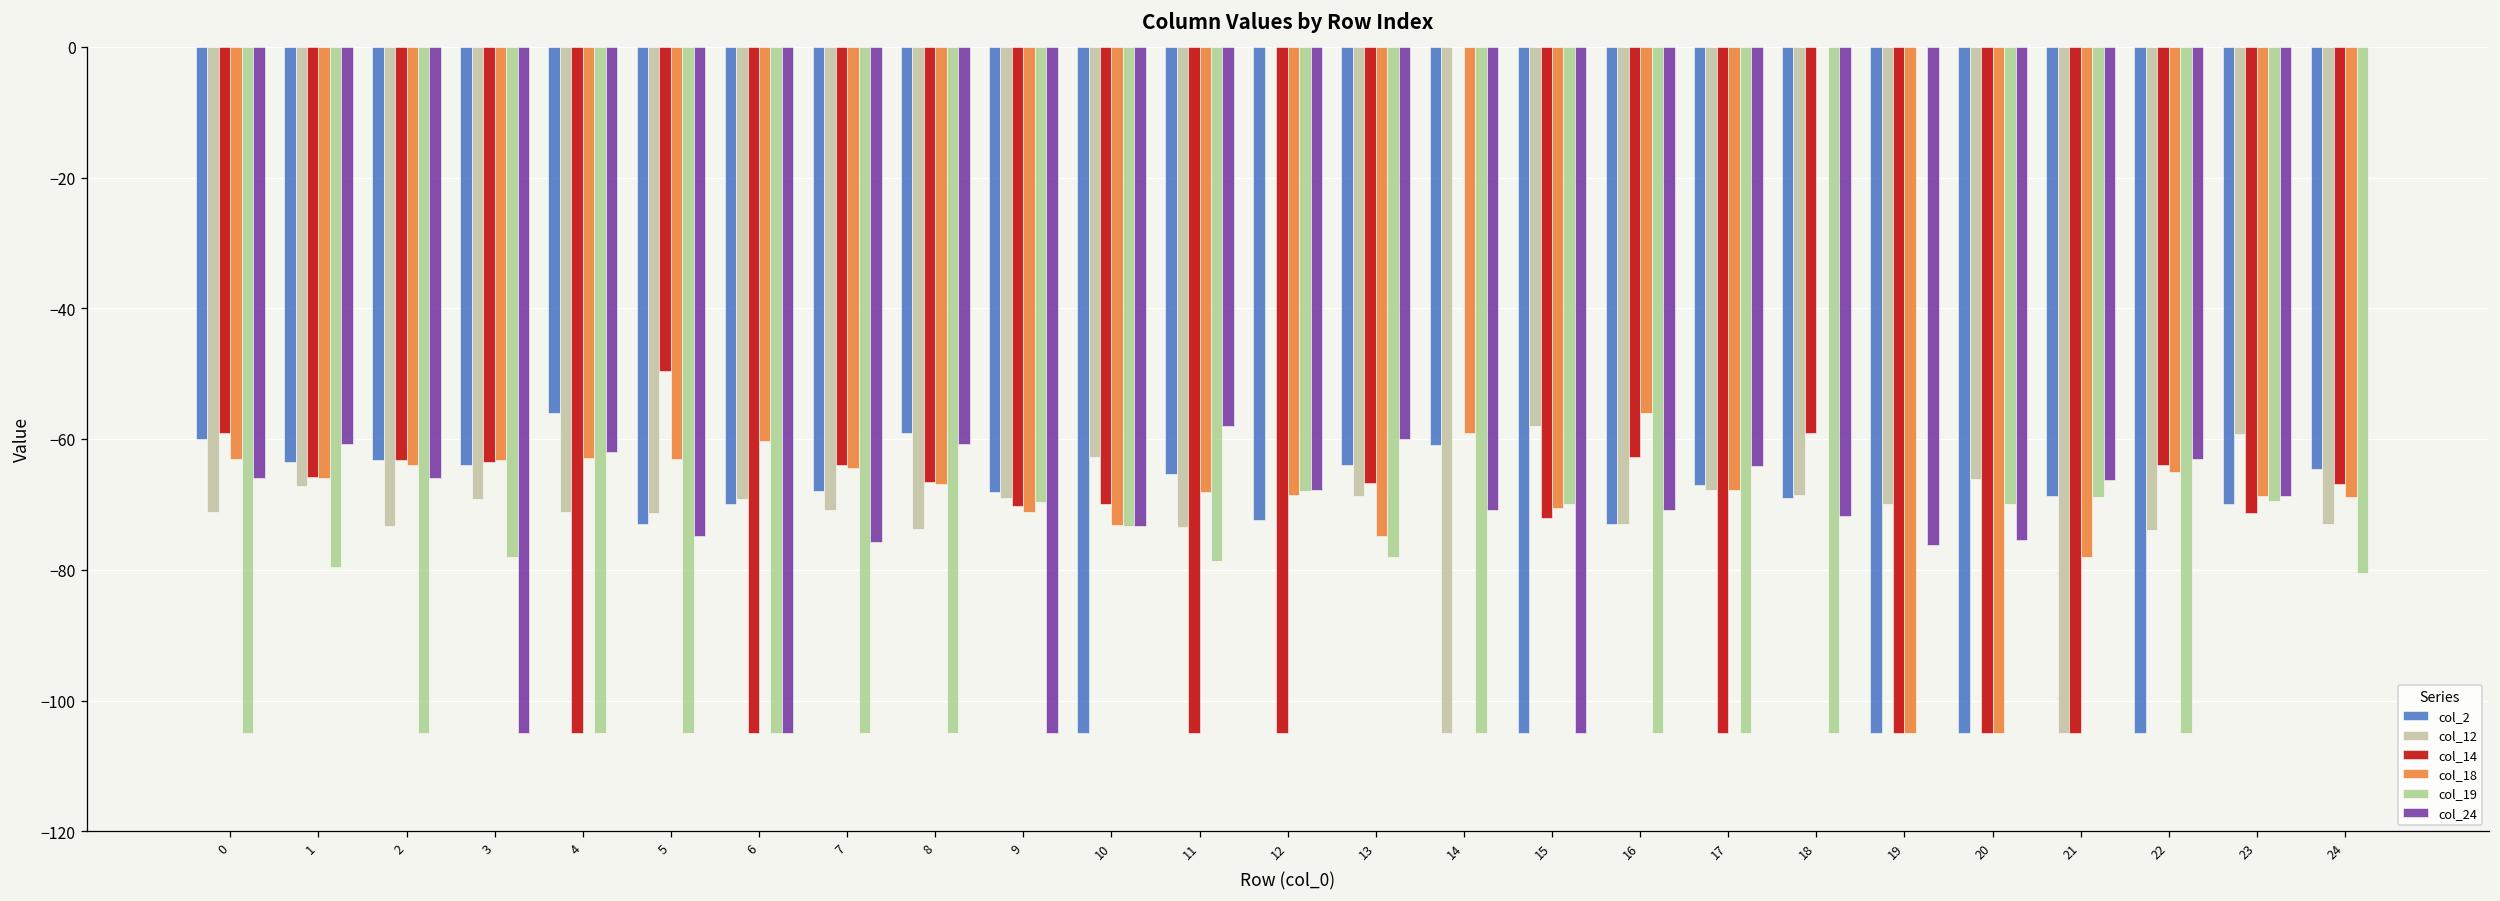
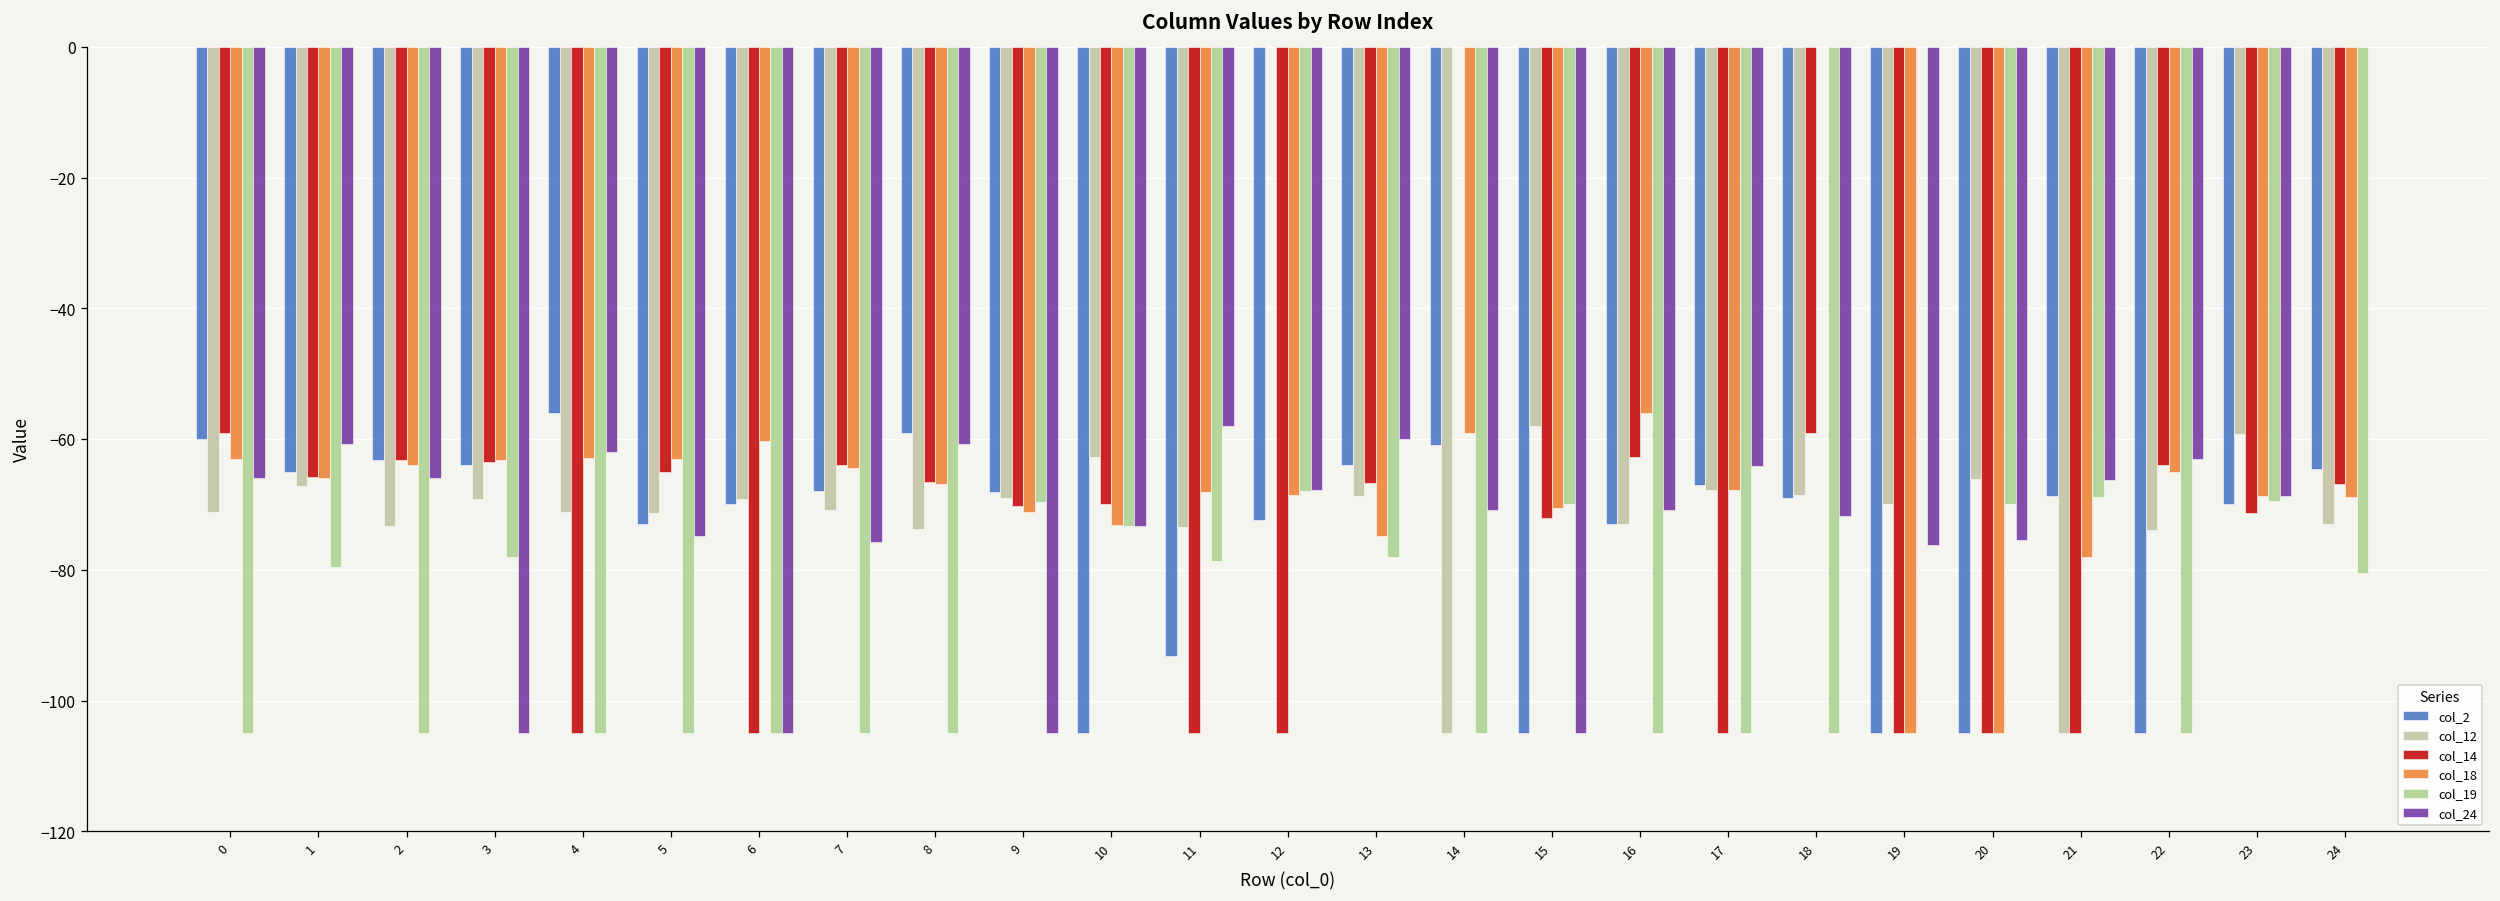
col_2, 1: -64 -> -65
col_14, 5: -50 -> -65
col_2, 11: -65 -> -93
